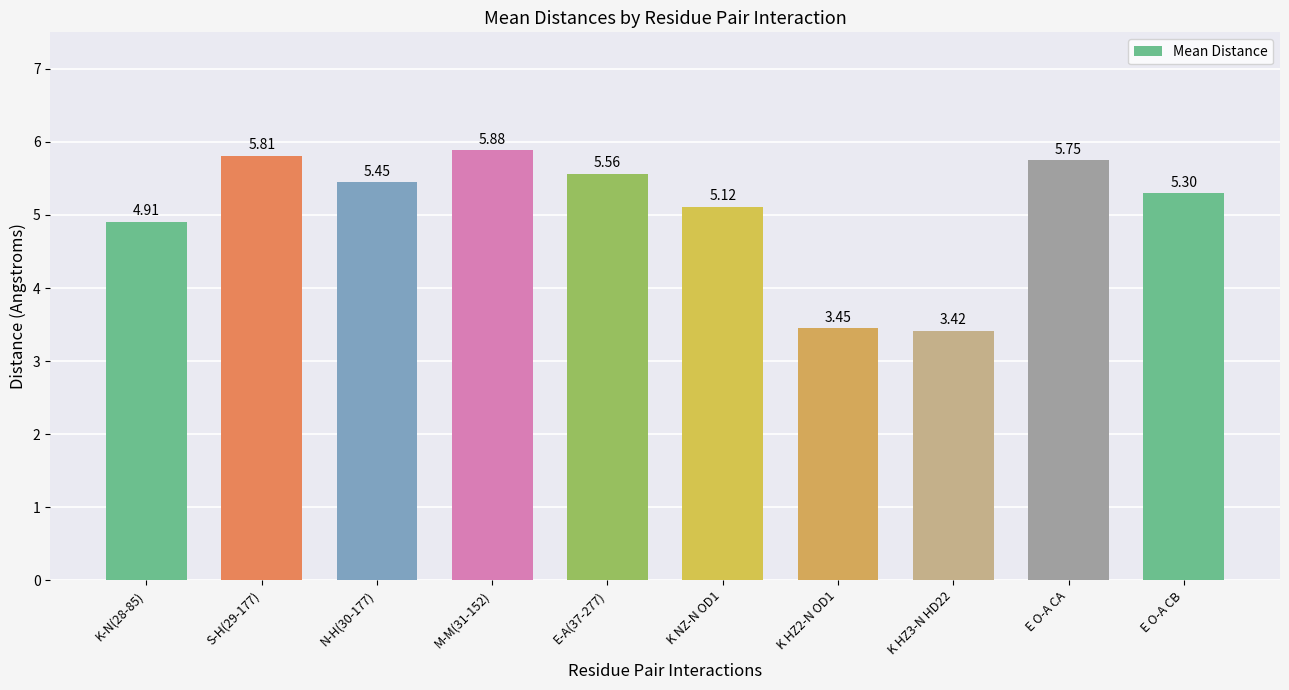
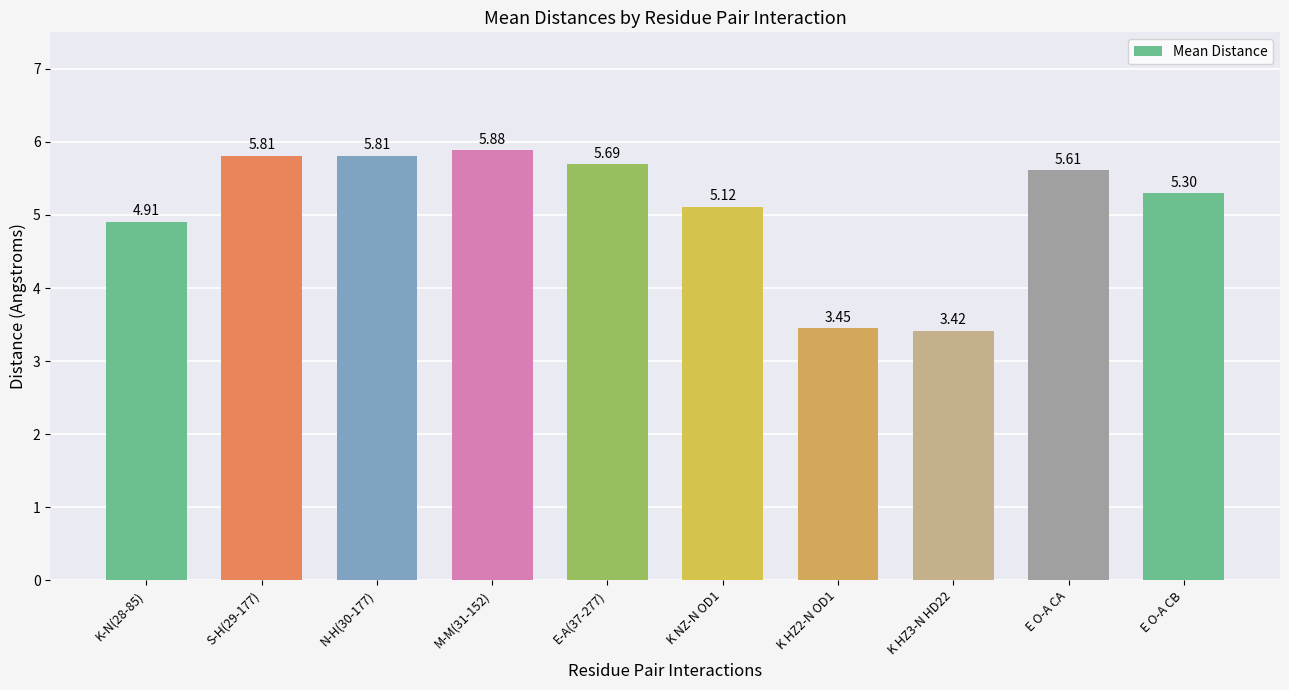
N-H(30-177): 5.45 -> 5.81
E-A(37-277): 5.56 -> 5.69
E O-A CA: 5.75 -> 5.61
